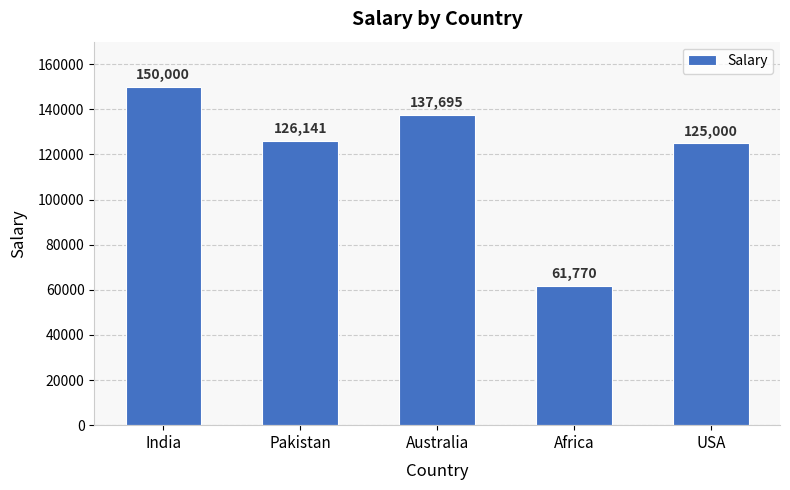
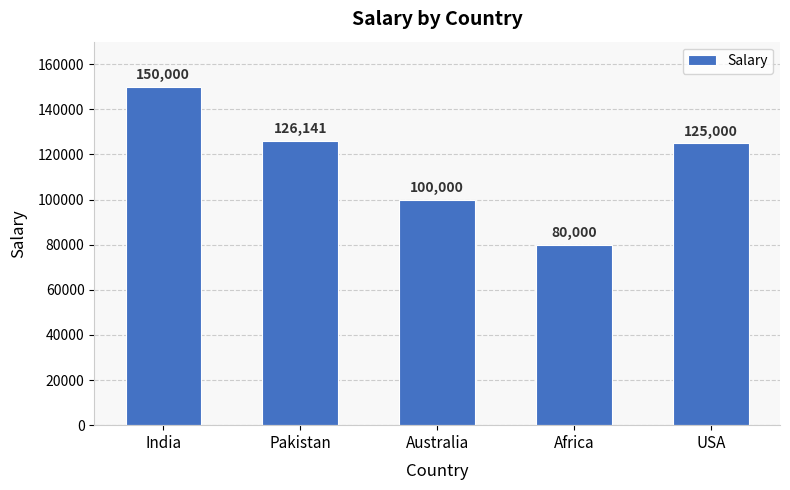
Australia: 137,695 -> 100,000
Africa: 61,770 -> 80,000
